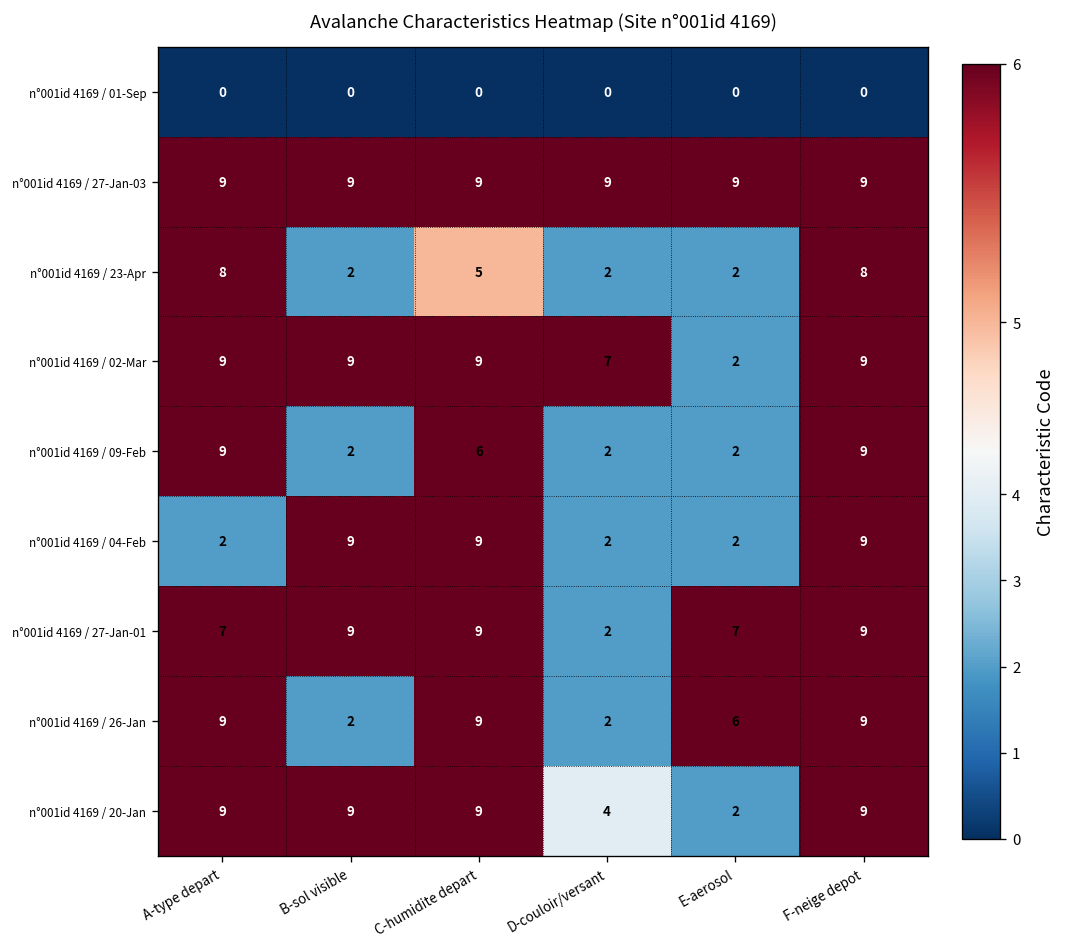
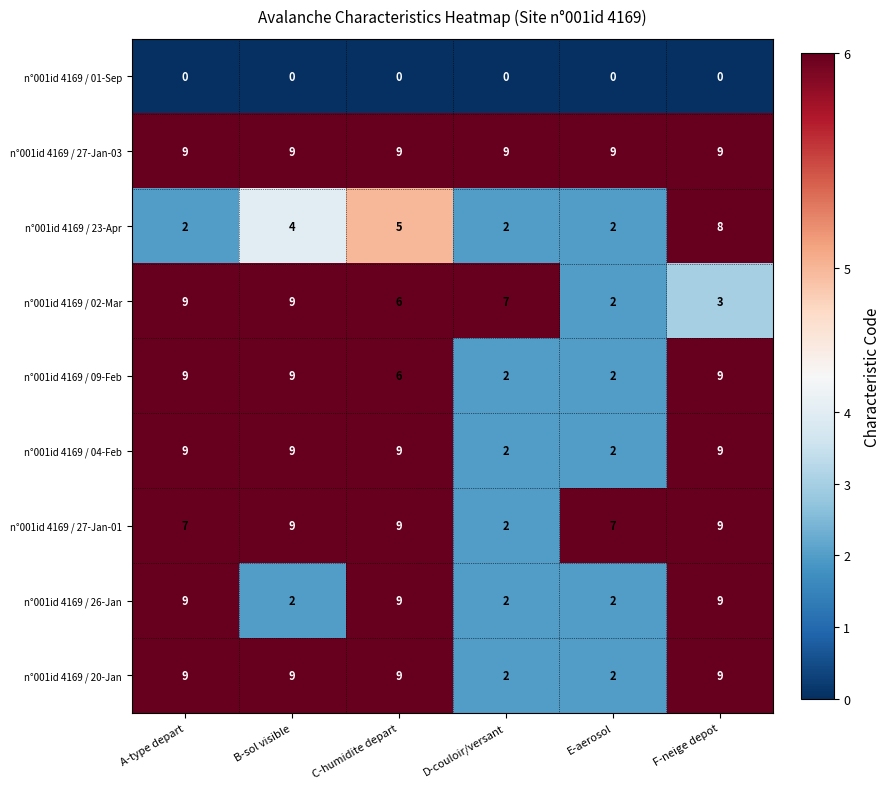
n°001id 4169 / 23-Apr, A-type depart: 8 -> 2
n°001id 4169 / 23-Apr, B-sol visible: 2 -> 4
n°001id 4169 / 02-Mar, C-humidite depart: 9 -> 6
n°001id 4169 / 02-Mar, F-neige depot: 9 -> 3
n°001id 4169 / 09-Feb, B-sol visible: 2 -> 9
n°001id 4169 / 04-Feb, A-type depart: 2 -> 9
n°001id 4169 / 26-Jan, E-aerosol: 6 -> 2
n°001id 4169 / 20-Jan, D-couloir/versant: 4 -> 2
